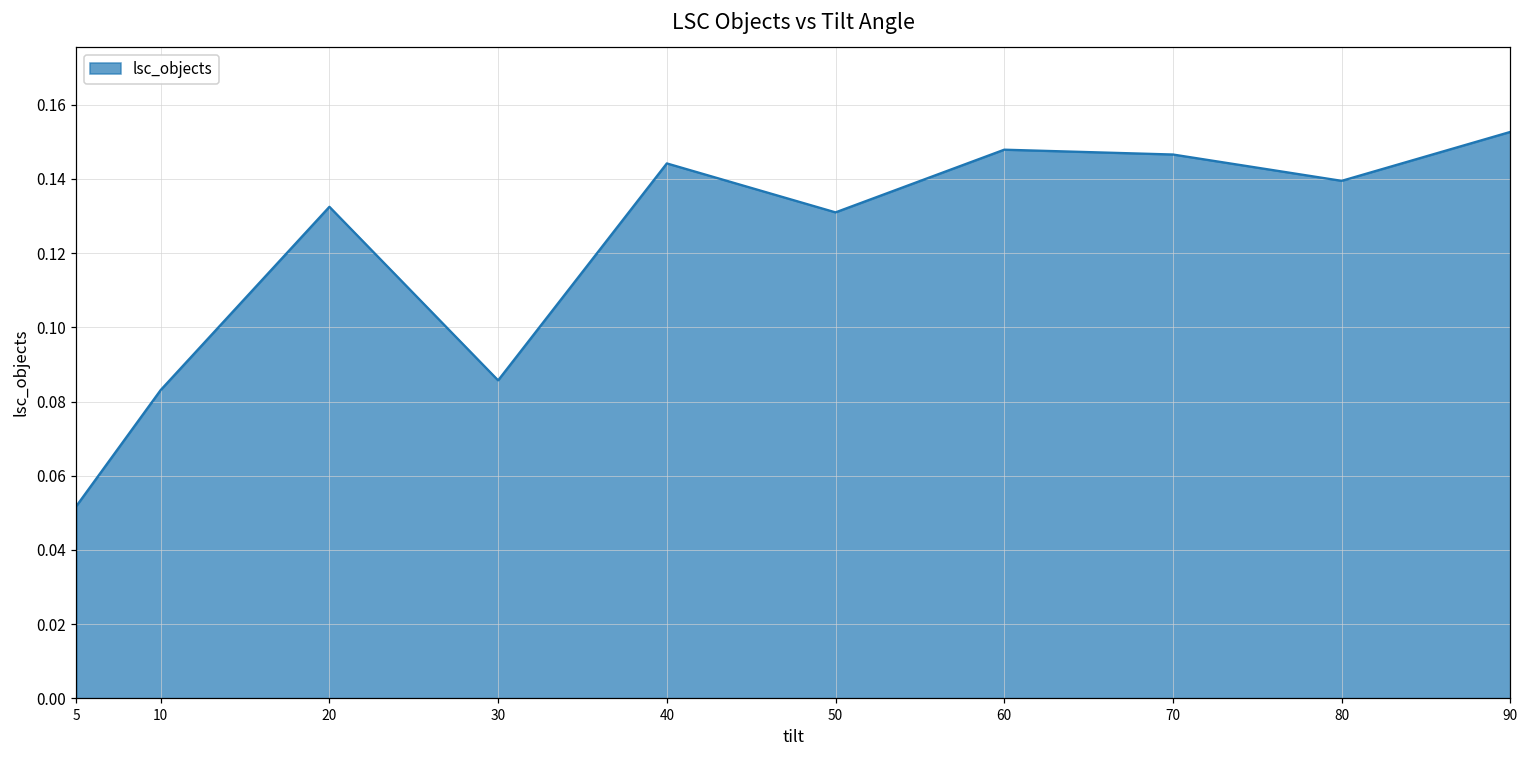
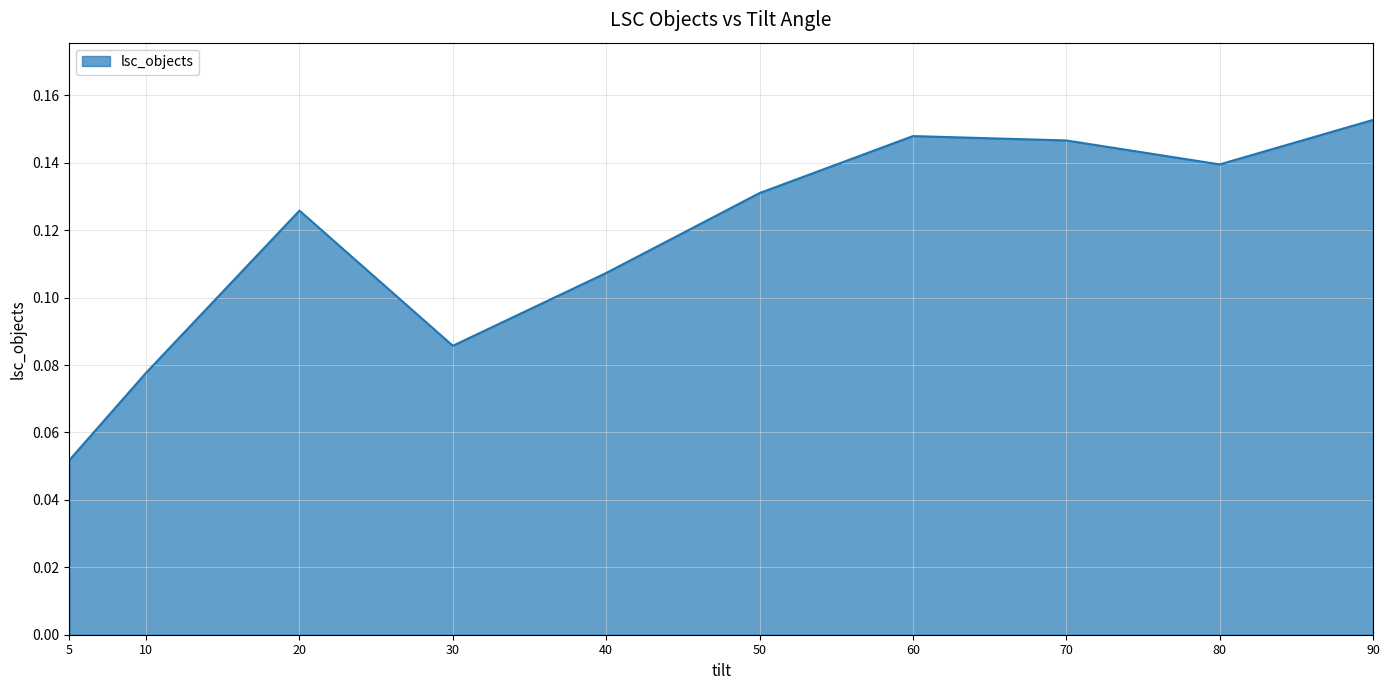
10: 0.083 -> 0.078
20: 0.133 -> 0.126
40: 0.144 -> 0.107
